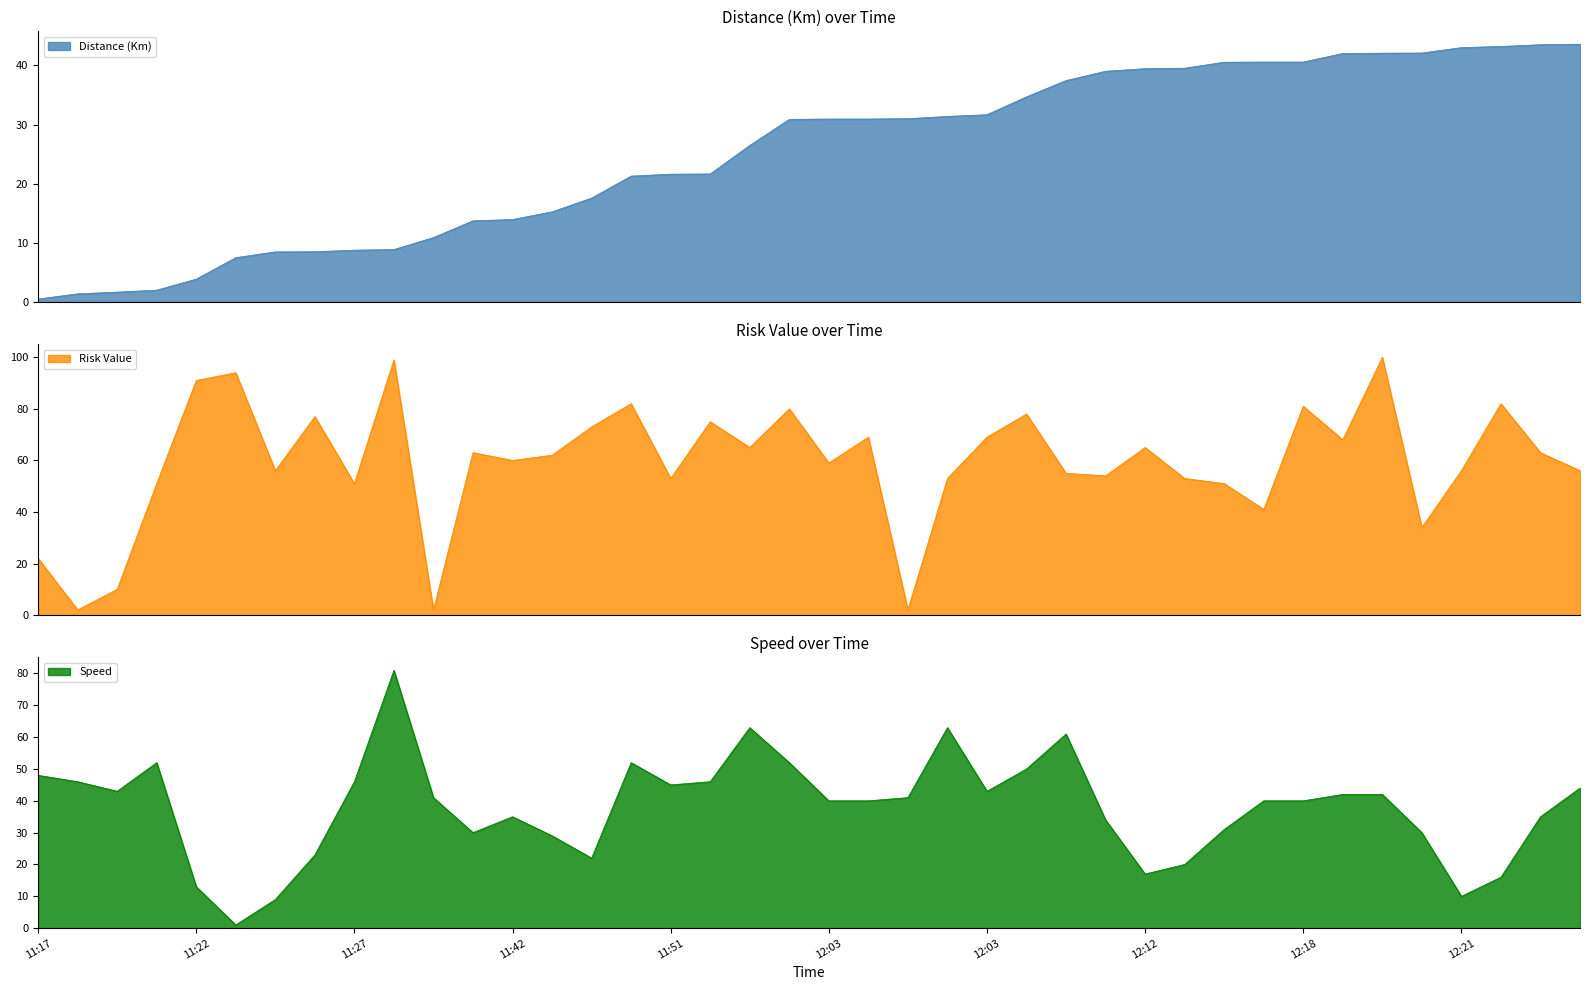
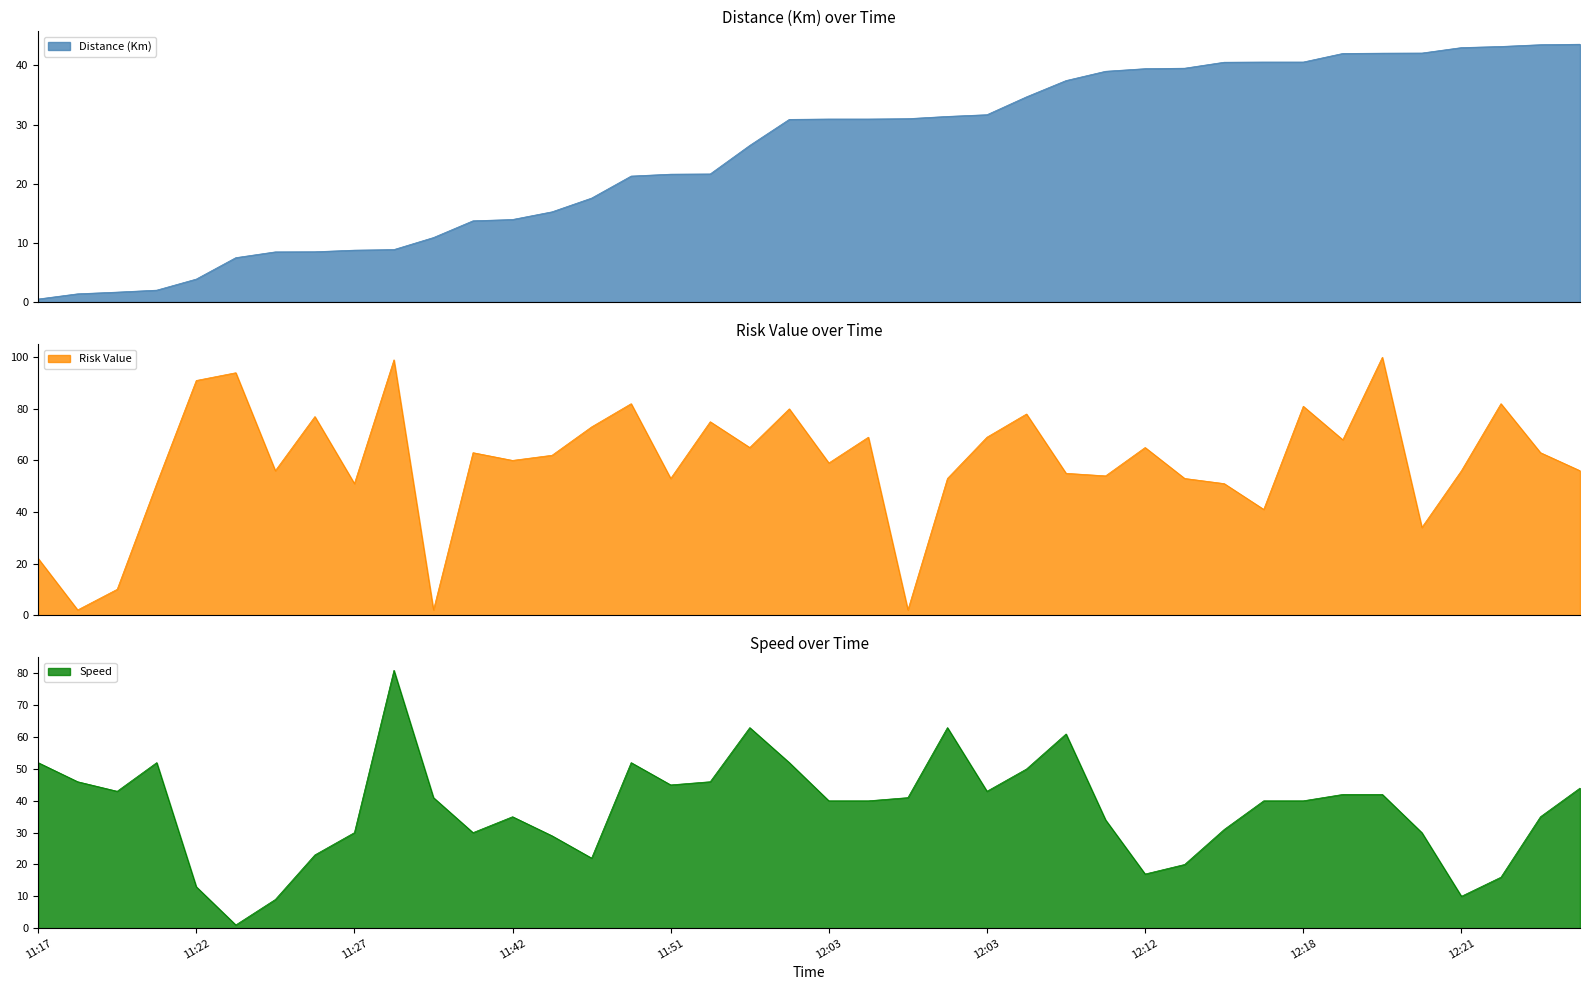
Speed over Time, 11:17: 48 -> 52
Speed over Time, 11:27: 46 -> 30
